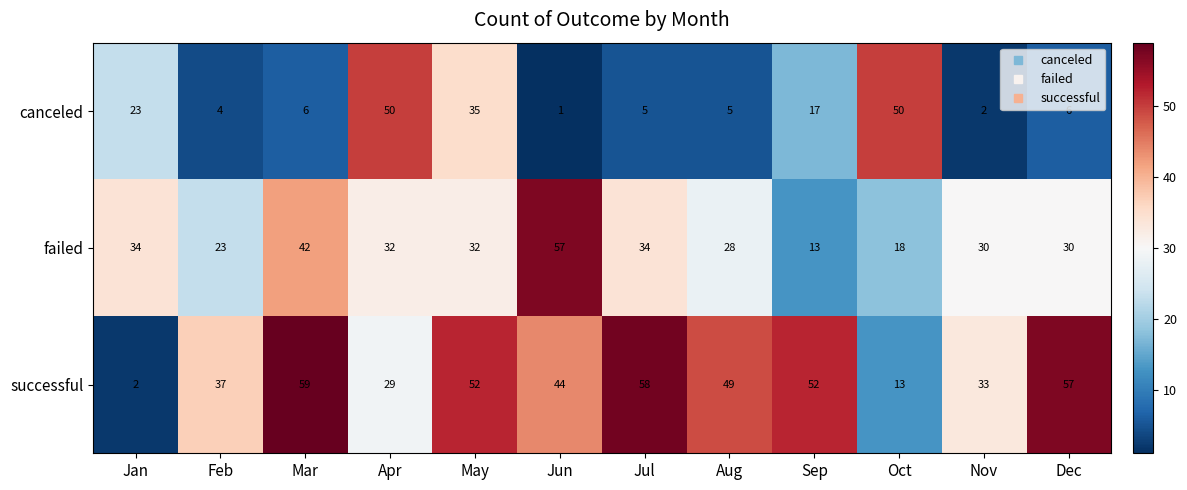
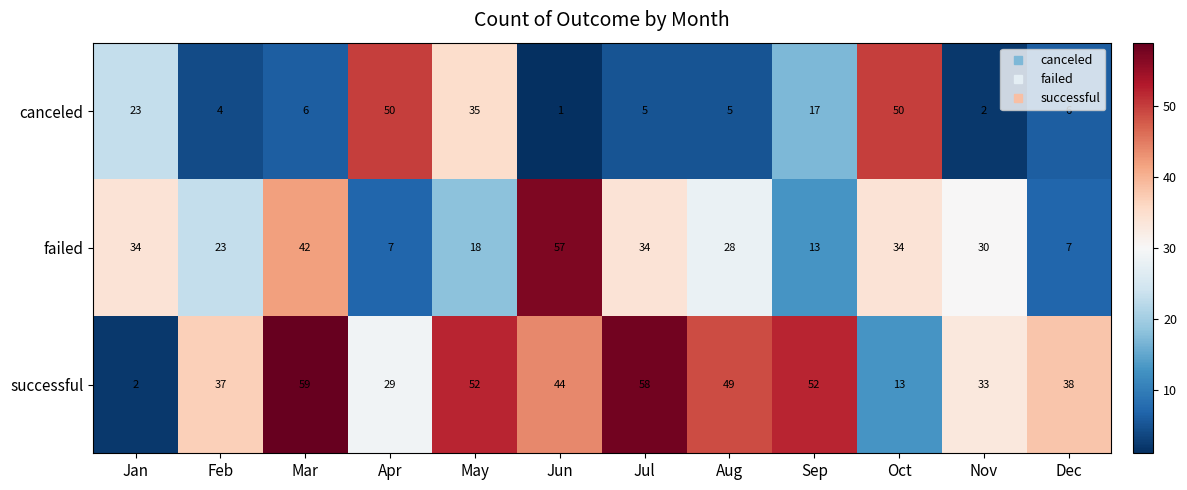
failed, Apr: 32 -> 7
failed, May: 32 -> 18
failed, Oct: 18 -> 34
failed, Dec: 30 -> 7
successful, Dec: 57 -> 38
